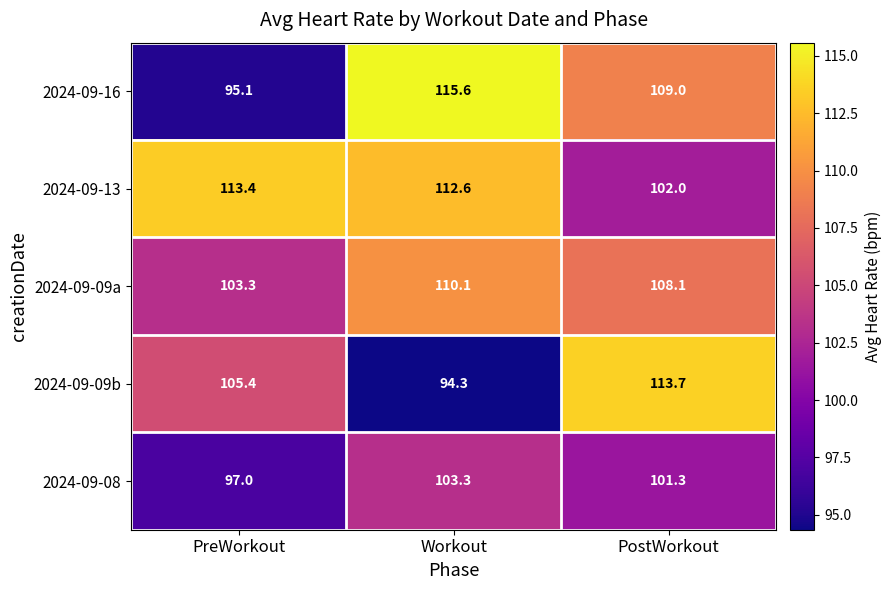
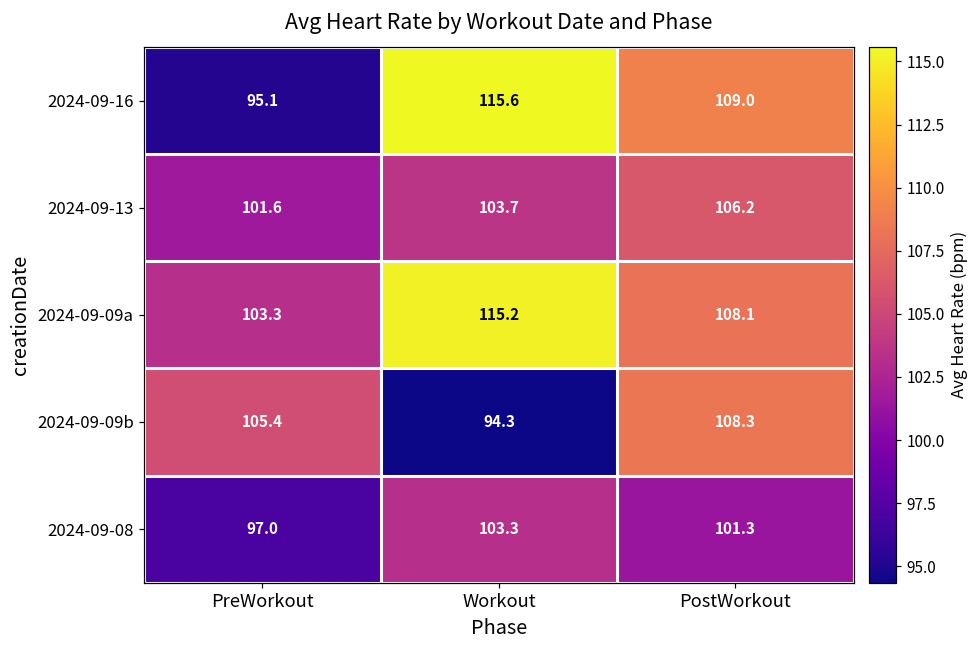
2024-09-13, PreWorkout: 113.4 -> 101.6
2024-09-13, Workout: 112.6 -> 103.7
2024-09-13, PostWorkout: 102.0 -> 106.2
2024-09-09a, Workout: 110.1 -> 115.2
2024-09-09b, PostWorkout: 113.7 -> 108.3
